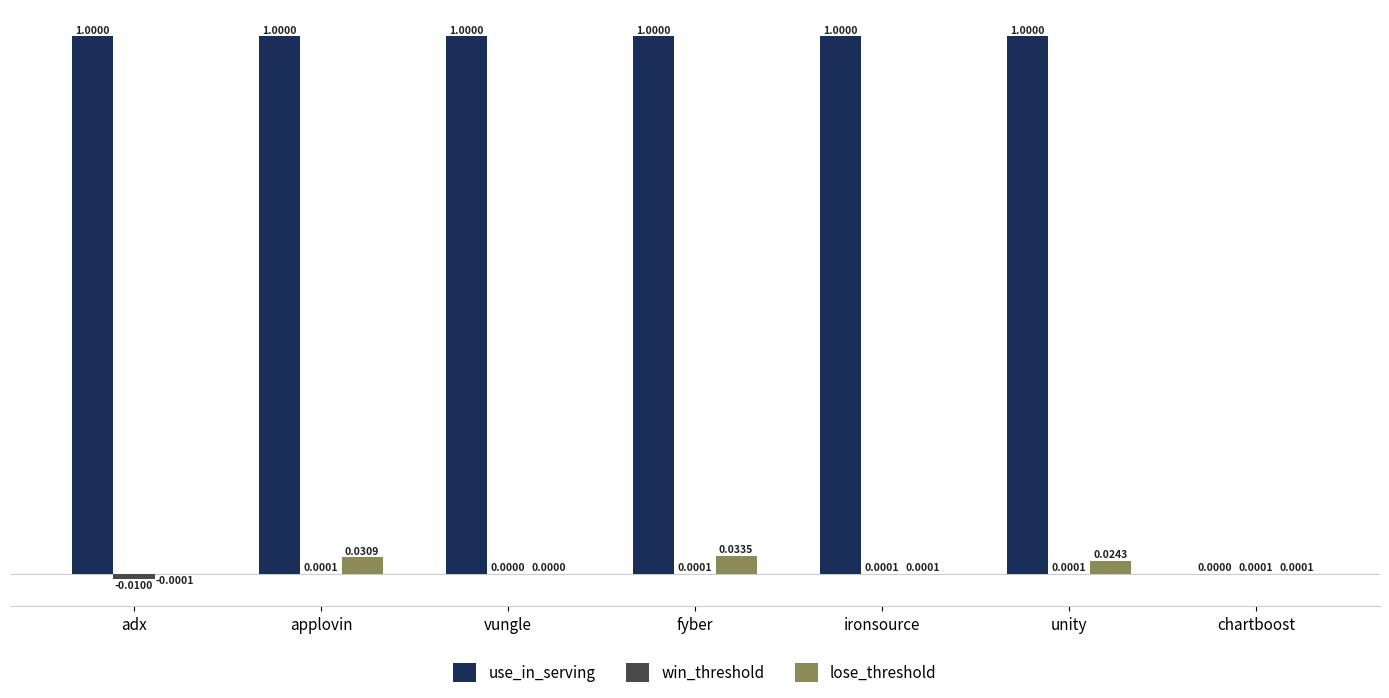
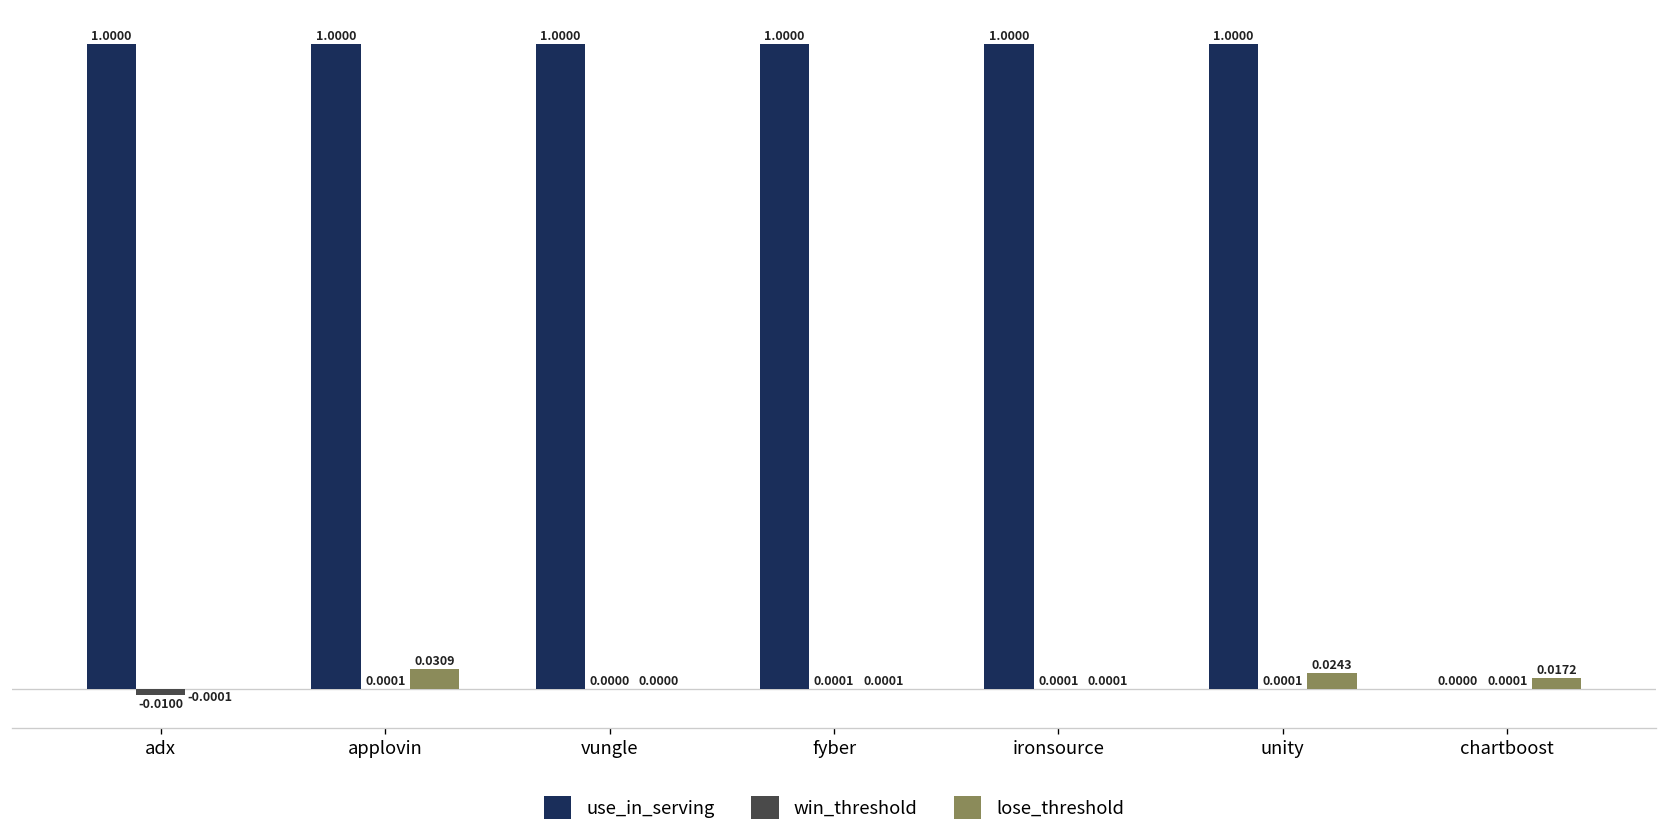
lose_threshold, fyber: 0.0335 -> 0.0001
lose_threshold, chartboost: 0.0001 -> 0.0172
